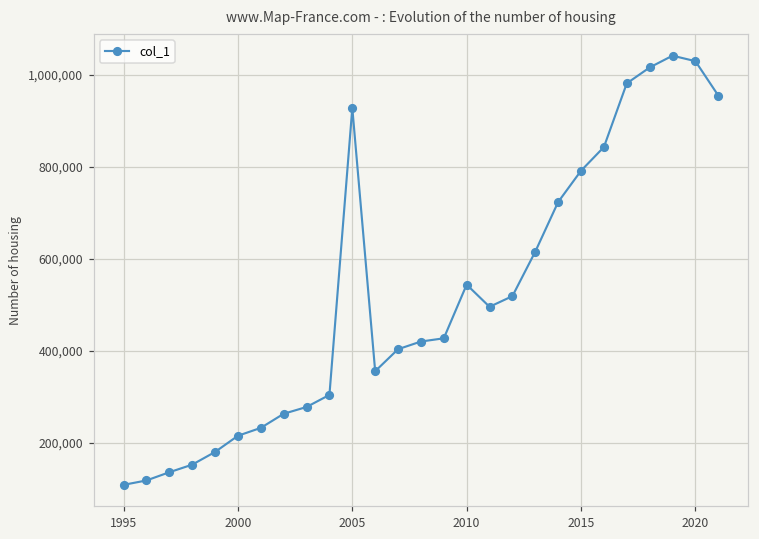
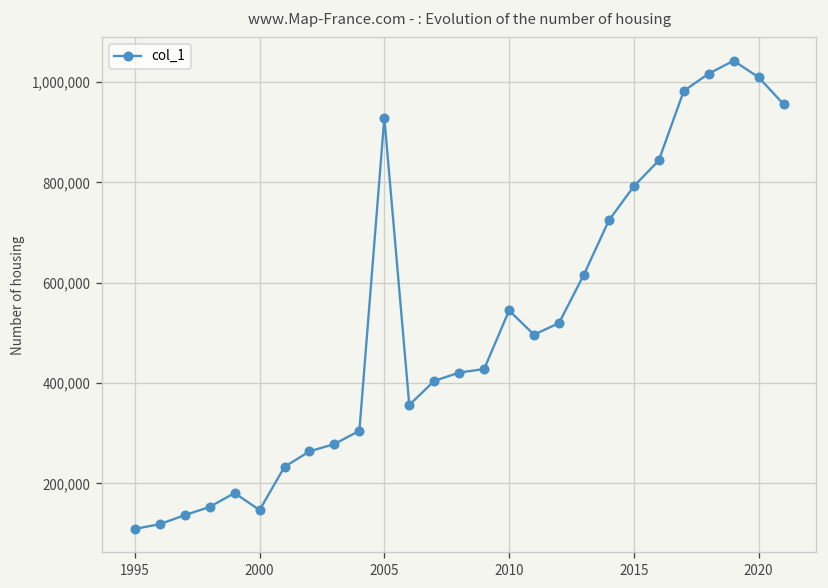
2000: 220,000 -> 150,000
2020: 1,030,000 -> 1,010,000
